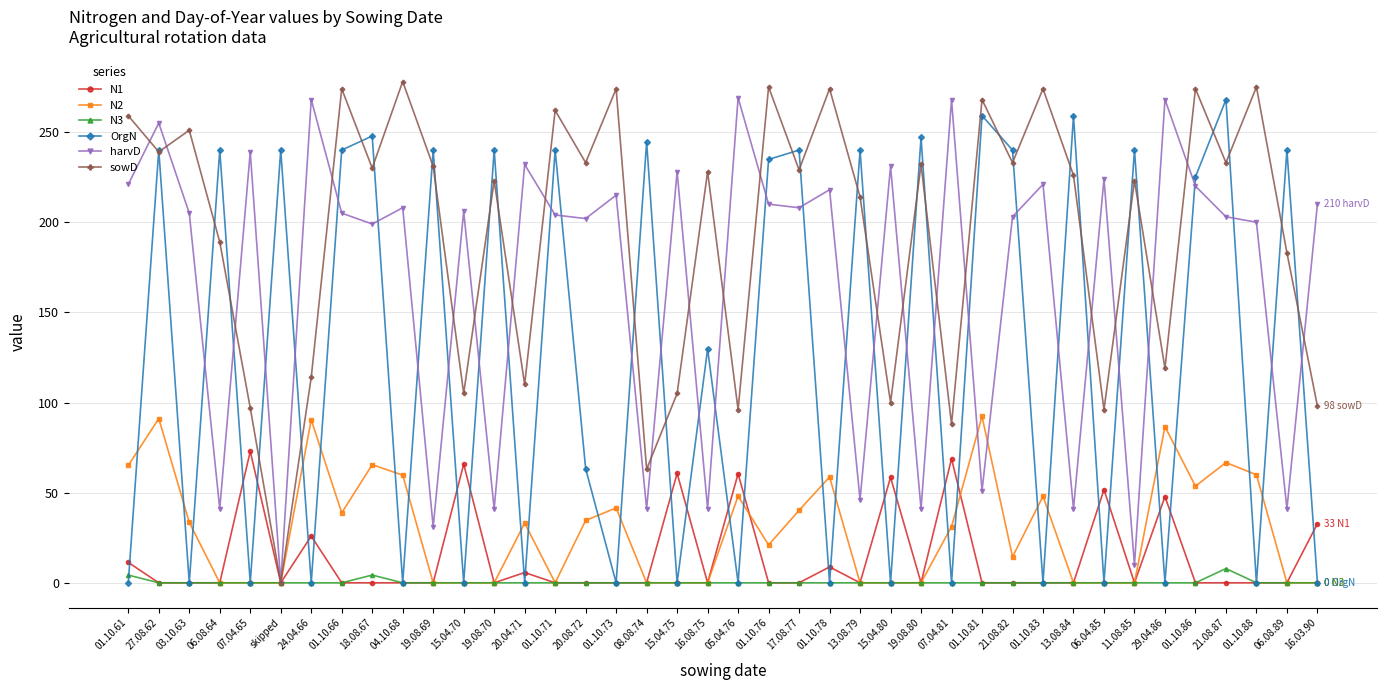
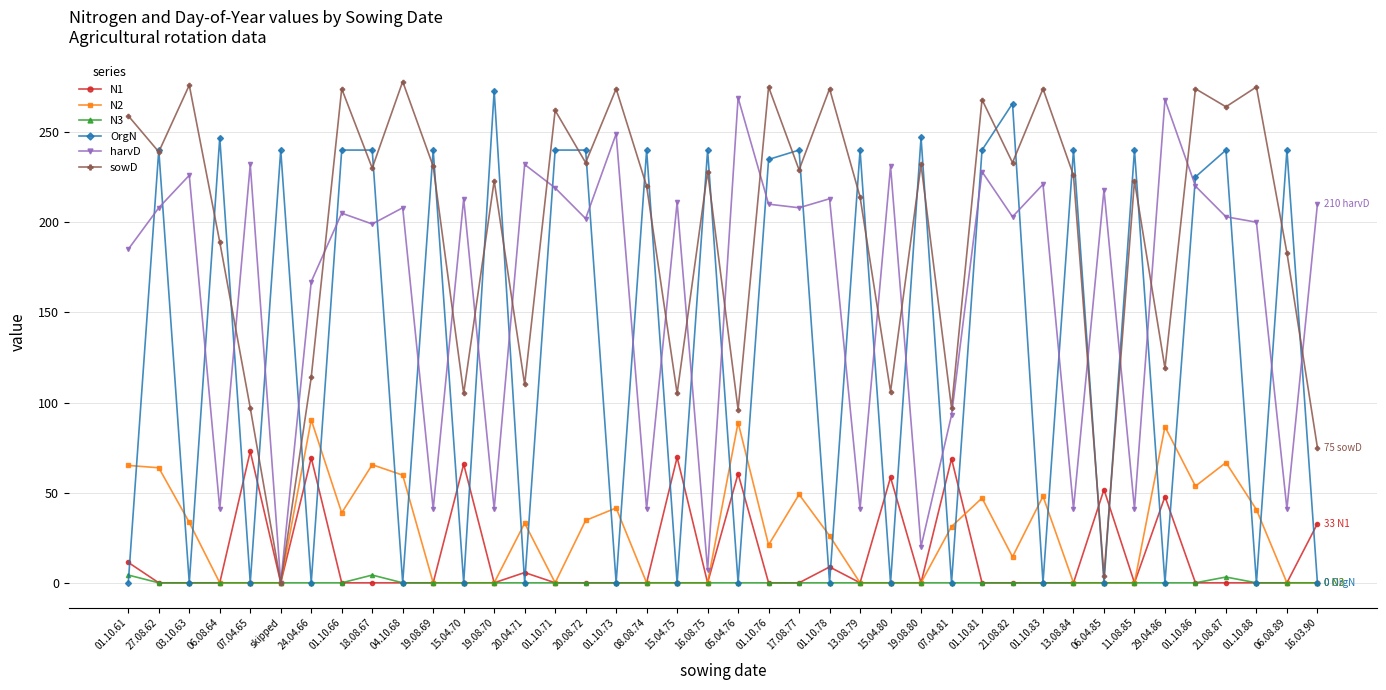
harvD, 01.10.61: 221 -> 185
N2, 27.08.62: 91 -> 64
harvD, 27.08.62: 255 -> 208
harvD, 03.10.63: 205 -> 226
sowD, 03.10.63: 251 -> 276
OrgN, 06.08.64: 240 -> 247
harvD, 07.04.65: 239 -> 232
N1, 24.04.66: 26 -> 69
harvD, 24.04.66: 268 -> 167
OrgN, 18.08.67: 248 -> 240
harvD, 19.08.69: 31 -> 41
harvD, 15.04.70: 206 -> 213
OrgN, 19.08.70: 240 -> 273
harvD, 01.10.71: 204 -> 219
OrgN, 20.08.72: 63 -> 240
harvD, 01.10.73: 215 -> 249
OrgN, 08.08.74: 245 -> 240
sowD, 08.08.74: 63 -> 220
N1, 15.04.75: 61 -> 70
harvD, 15.04.75: 228 -> 211
OrgN, 16.08.75: 130 -> 240
harvD, 16.08.75: 41 -> 7
N2, 05.04.76: 48 -> 89
N2, 17.08.77: 40 -> 49
N2, 01.10.78: 59 -> 26
harvD, 01.10.78: 218 -> 213
harvD, 13.08.79: 46 -> 41
sowD, 15.04.80: 100 -> 106
harvD, 19.08.80: 41 -> 20
harvD, 07.04.81: 268 -> 93
sowD, 07.04.81: 88 -> 97
N2, 01.10.81: 92 -> 47
OrgN, 01.10.81: 259 -> 240
harvD, 01.10.81: 51 -> 228
OrgN, 21.08.82: 240 -> 266
OrgN, 13.08.84: 259 -> 240
harvD, 06.04.85: 224 -> 218
sowD, 06.04.85: 96 -> 4
harvD, 11.08.85: 10 -> 41
N3, 21.08.87: 8 -> 3
OrgN, 21.08.87: 268 -> 240
sowD, 21.08.87: 233 -> 264
N2, 01.10.88: 60 -> 41
sowD, 16.03.90: 98 -> 75
